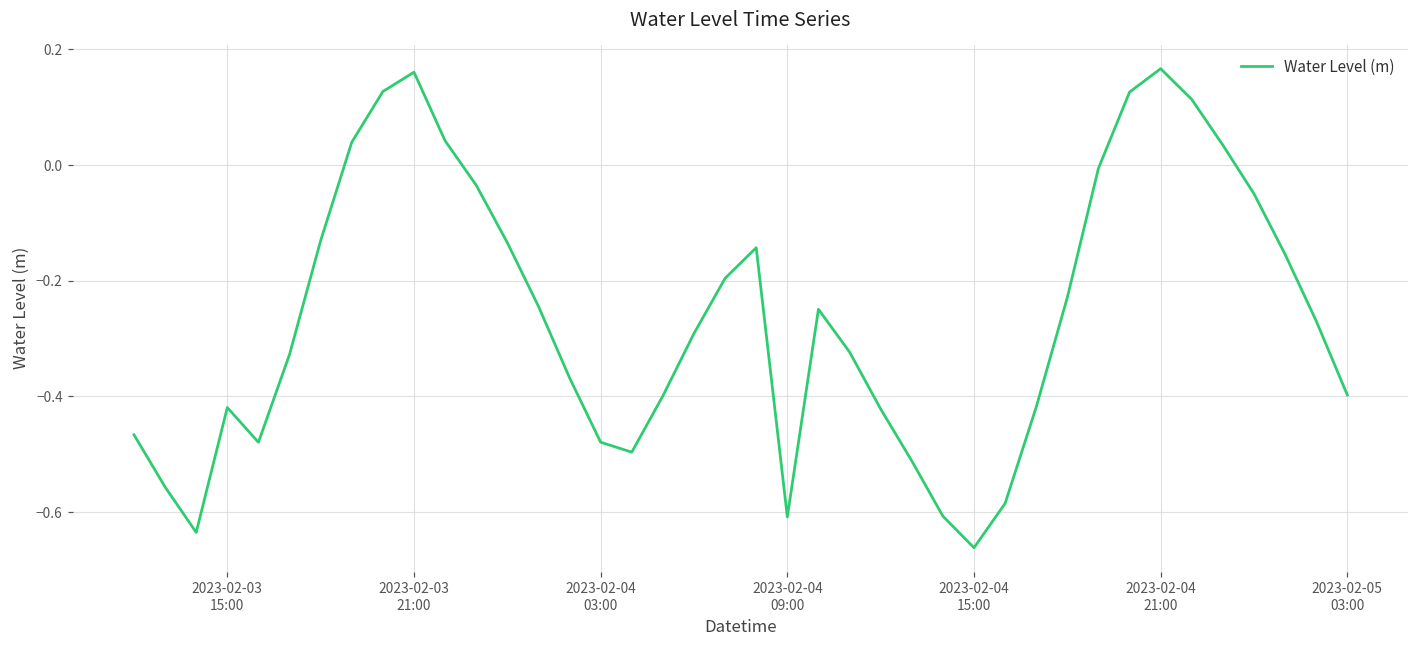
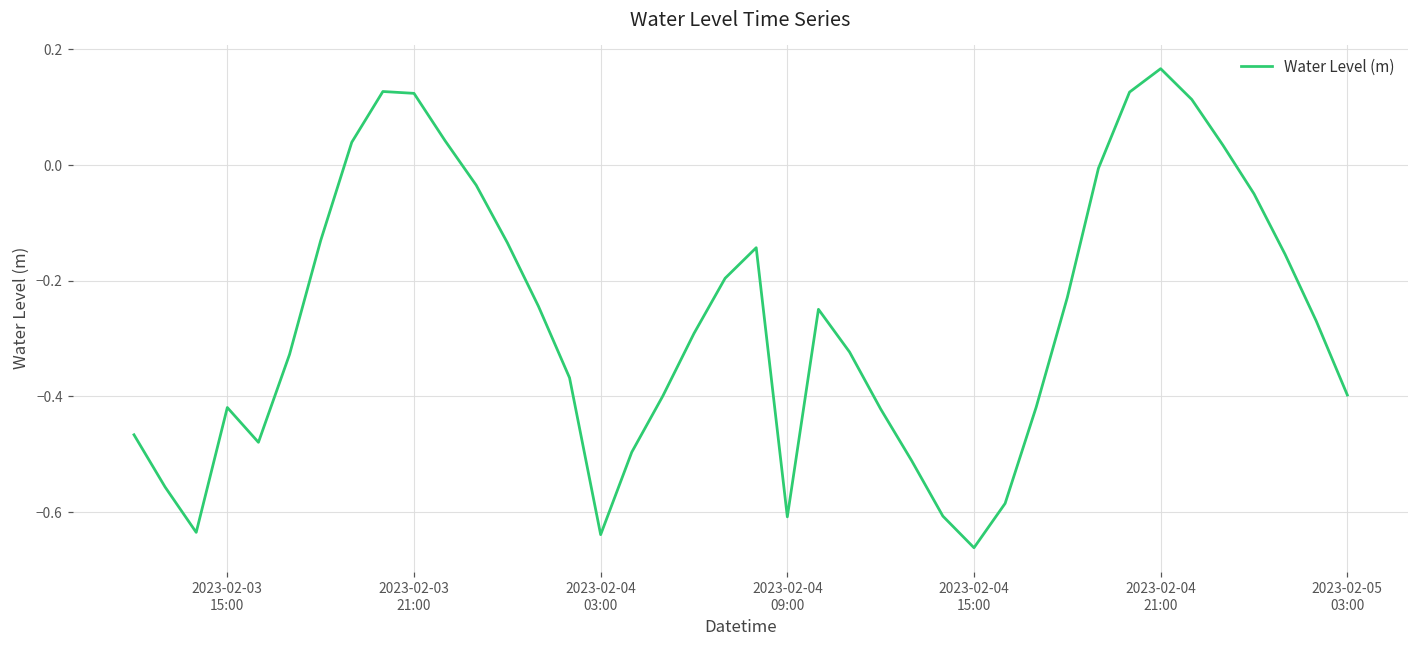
2023-02-03 21:00: 0.16 -> 0.12
2023-02-04 03:00: -0.48 -> -0.64
